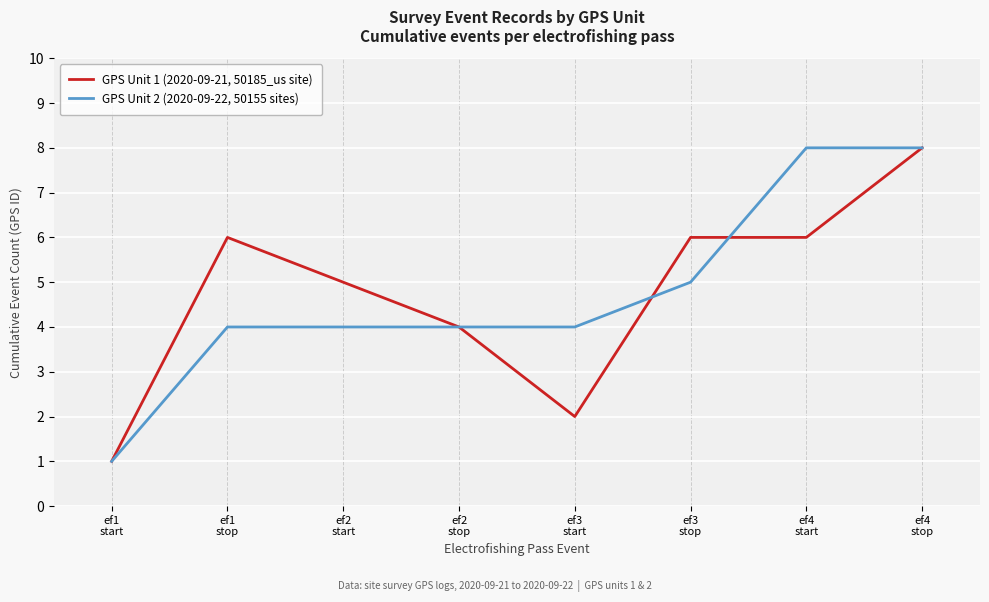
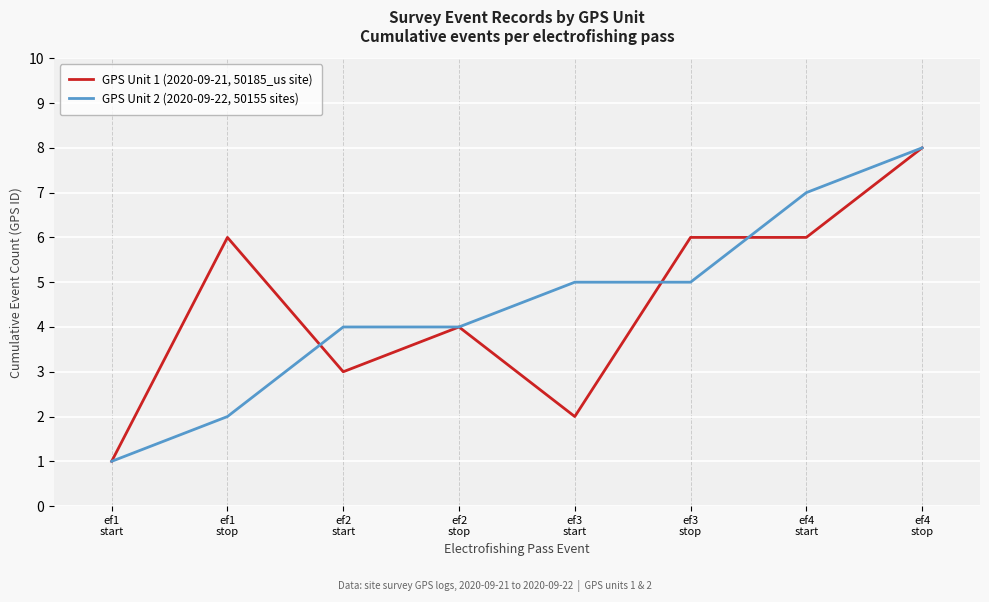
GPS Unit 2 (2020-09-22, 50155 sites), ef1 stop: 4 -> 2
GPS Unit 1 (2020-09-21, 50185_us site), ef2 start: 5 -> 3
GPS Unit 2 (2020-09-22, 50155 sites), ef3 start: 4 -> 5
GPS Unit 2 (2020-09-22, 50155 sites), ef4 start: 8 -> 7
